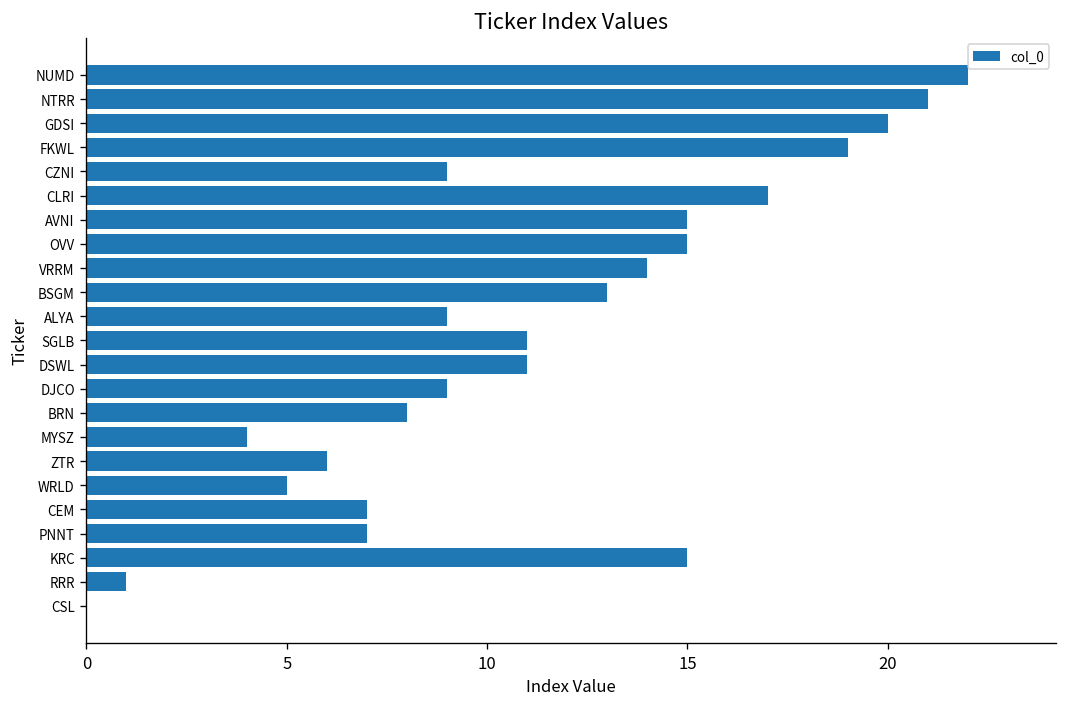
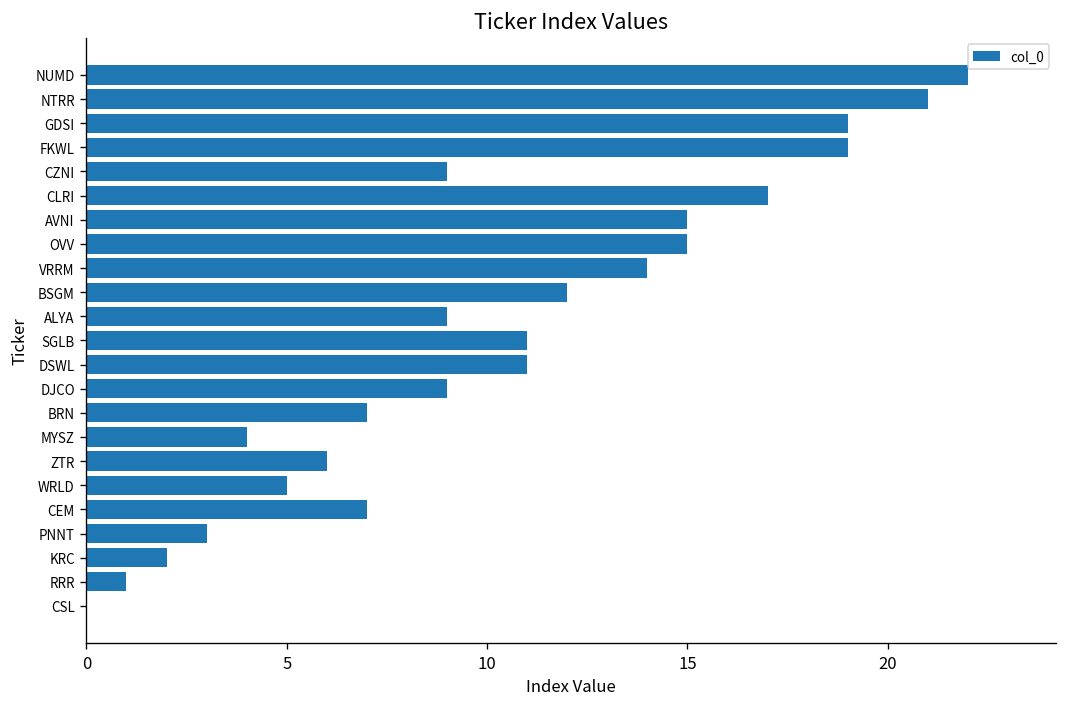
GDSI: 20 -> 19
BSGM: 13 -> 12
BRN: 8 -> 7
PNNT: 7 -> 3
KRC: 15 -> 2
